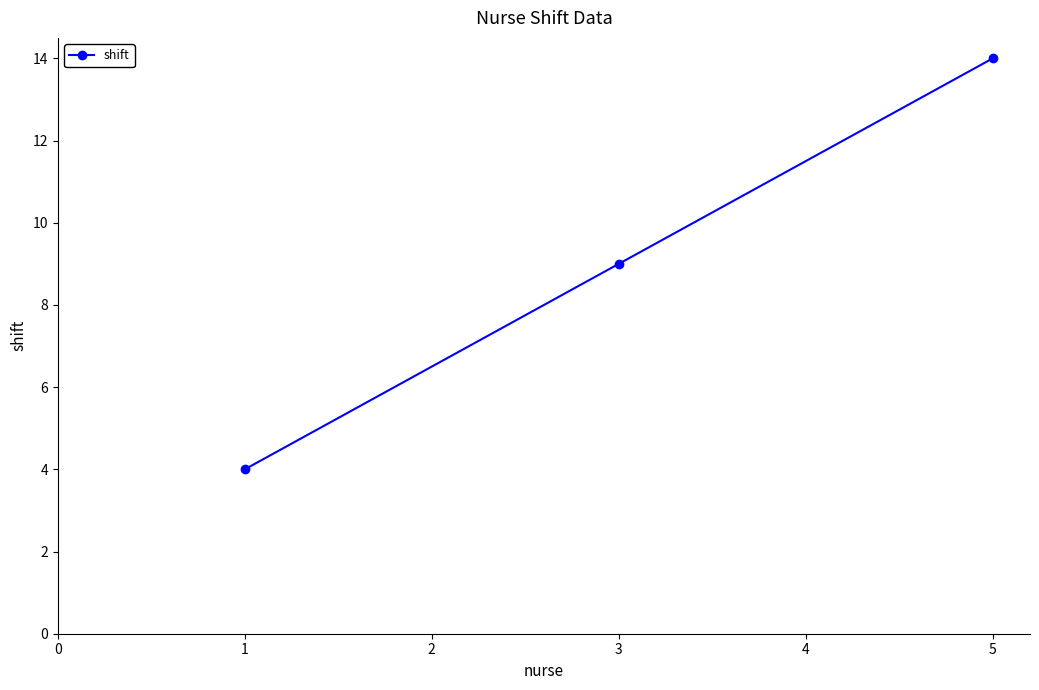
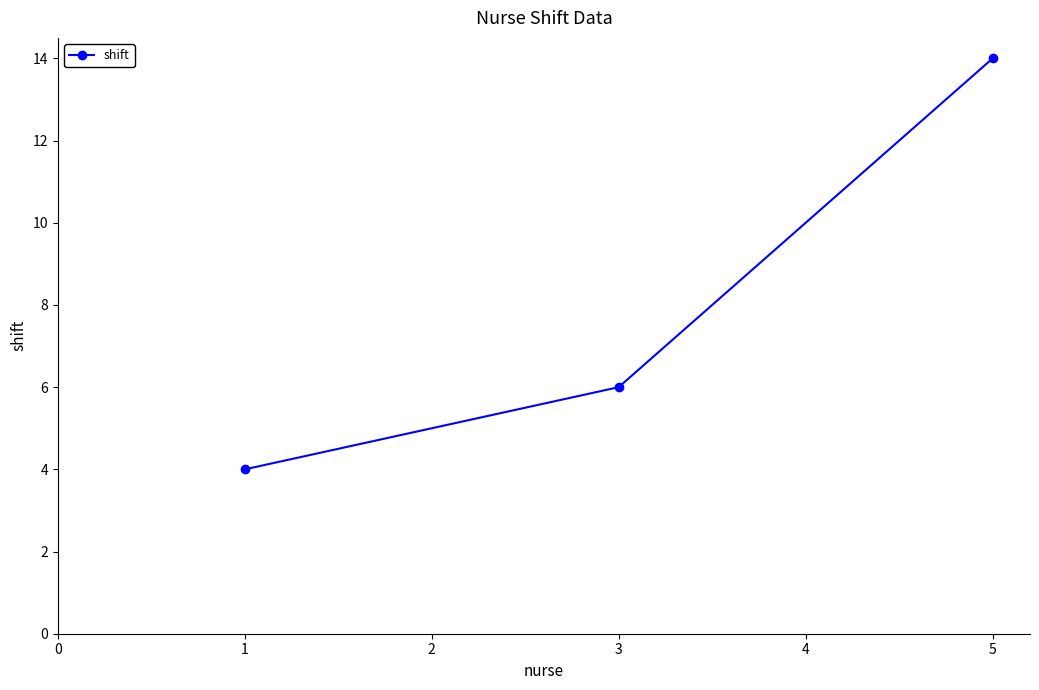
3: 9 -> 6
